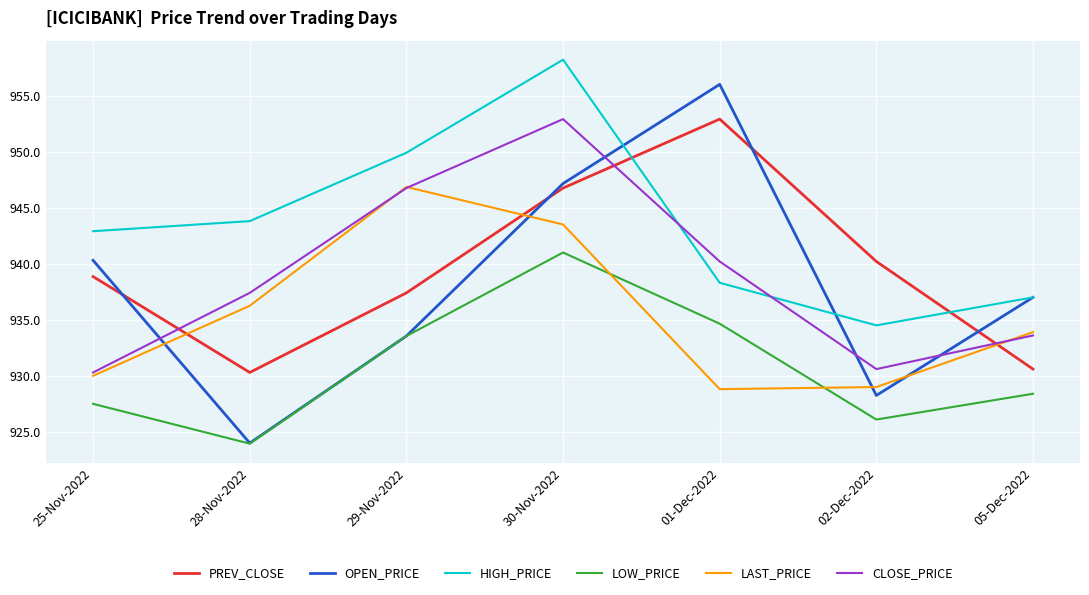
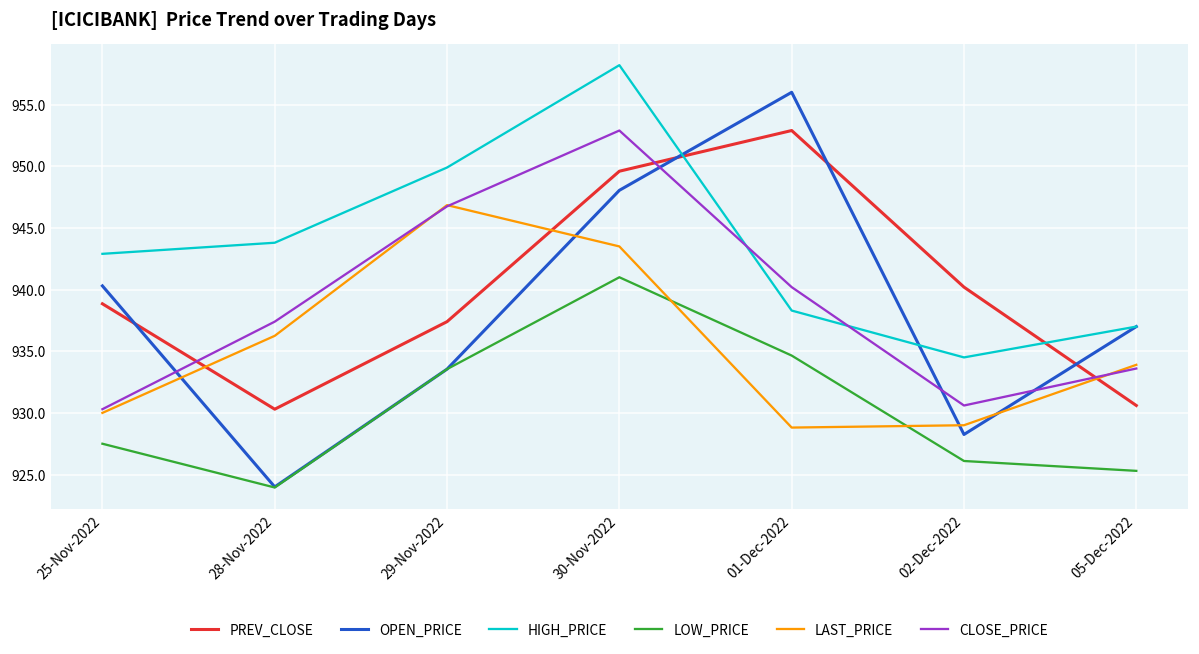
PREV_CLOSE, 30-Nov-2022: 946.8 -> 949.6
OPEN_PRICE, 30-Nov-2022: 947.2 -> 948.1
LOW_PRICE, 05-Dec-2022: 928.4 -> 925.3
